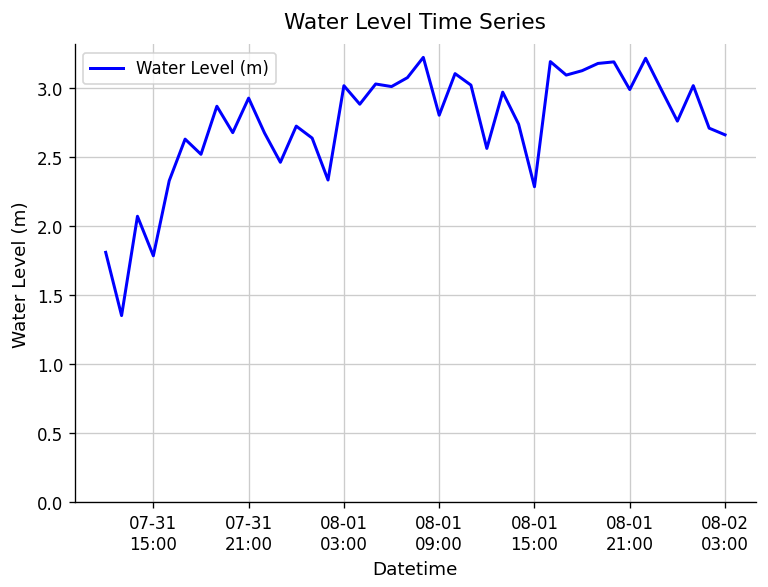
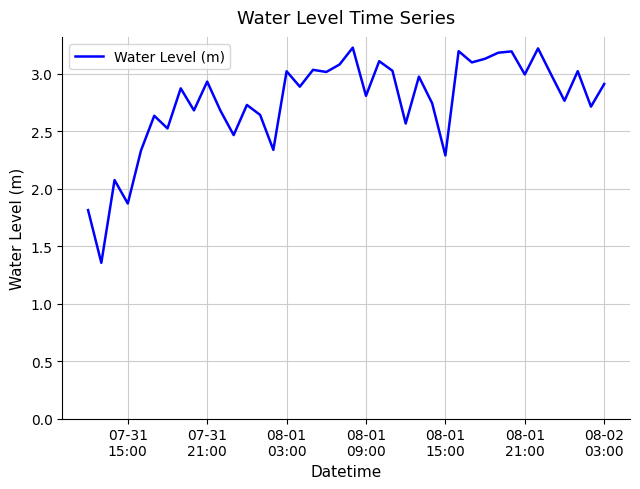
07-31 15:00: 1.79 -> 1.87
08-02 03:00: 2.66 -> 2.91
